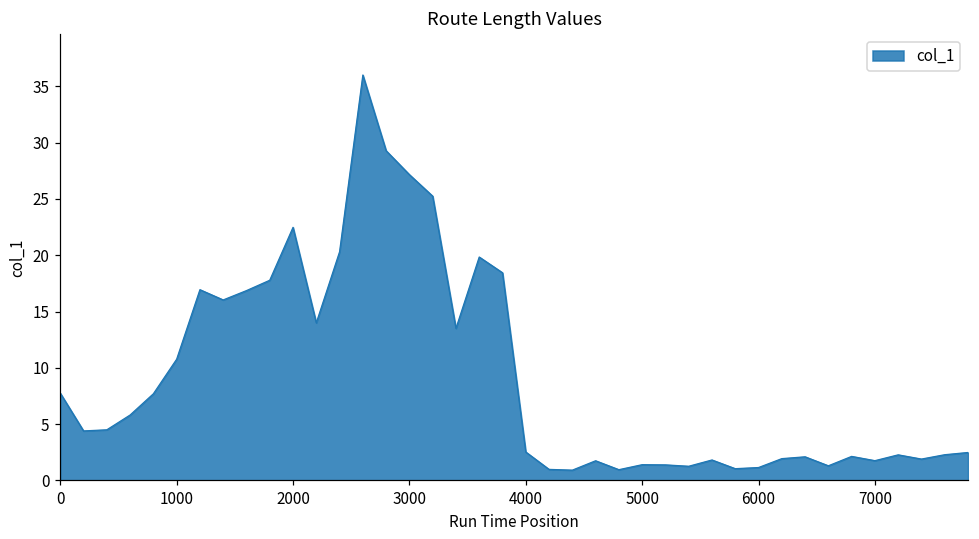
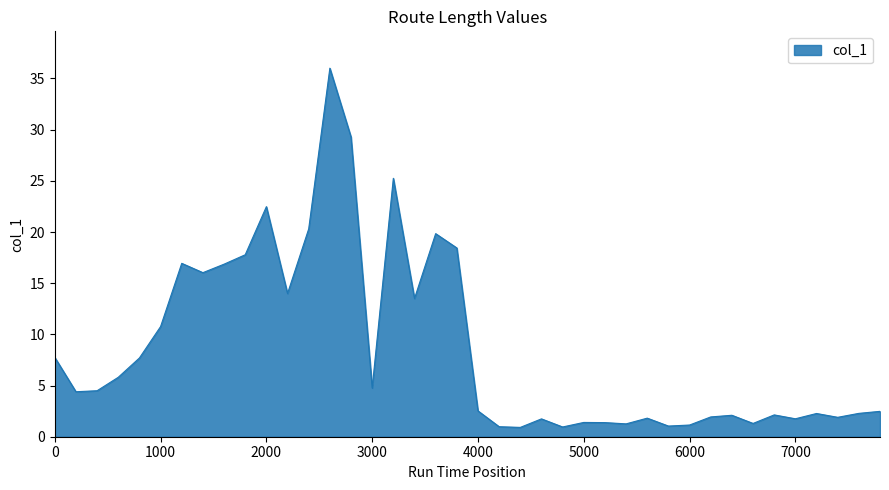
3000: 27.2 -> 4.8
